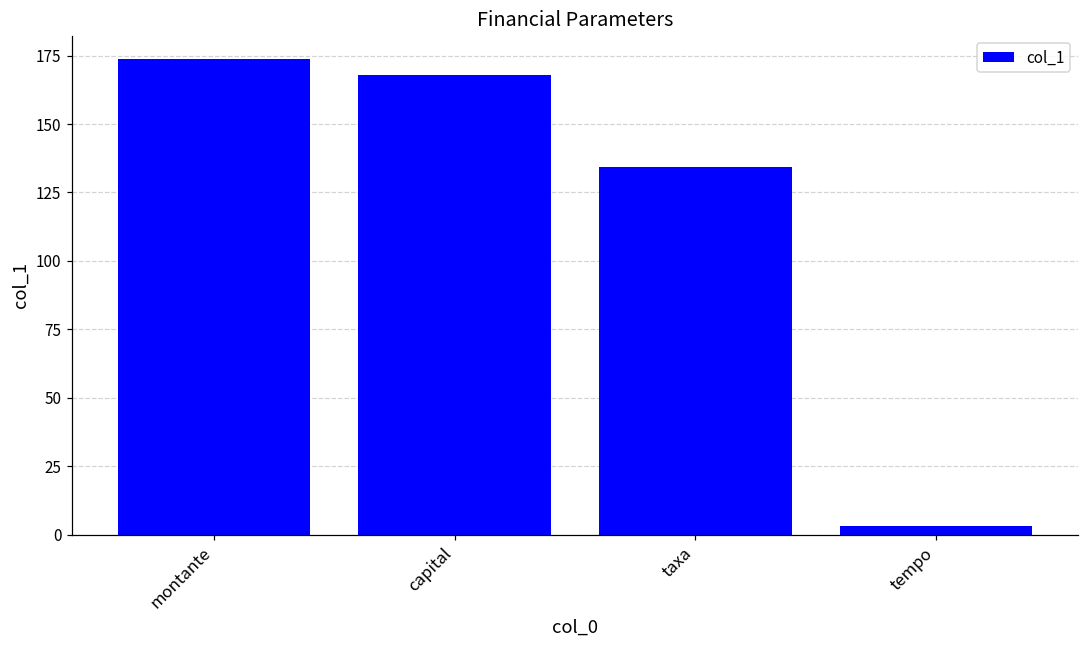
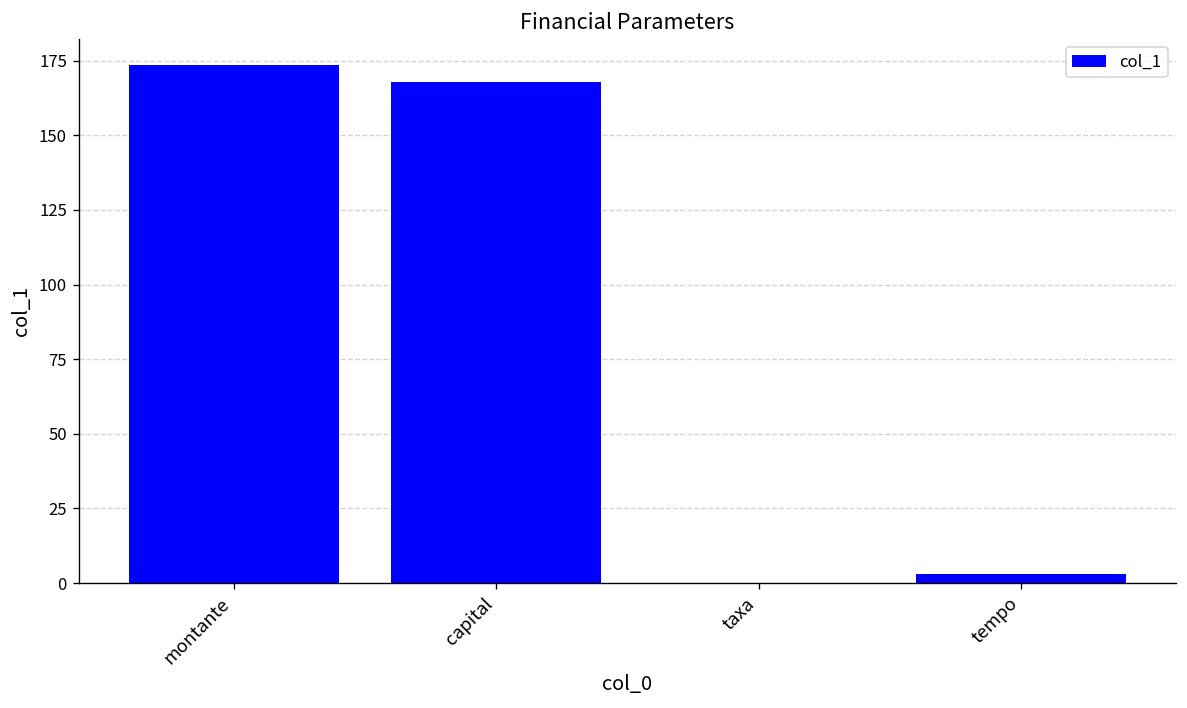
taxa: 134 -> 0
